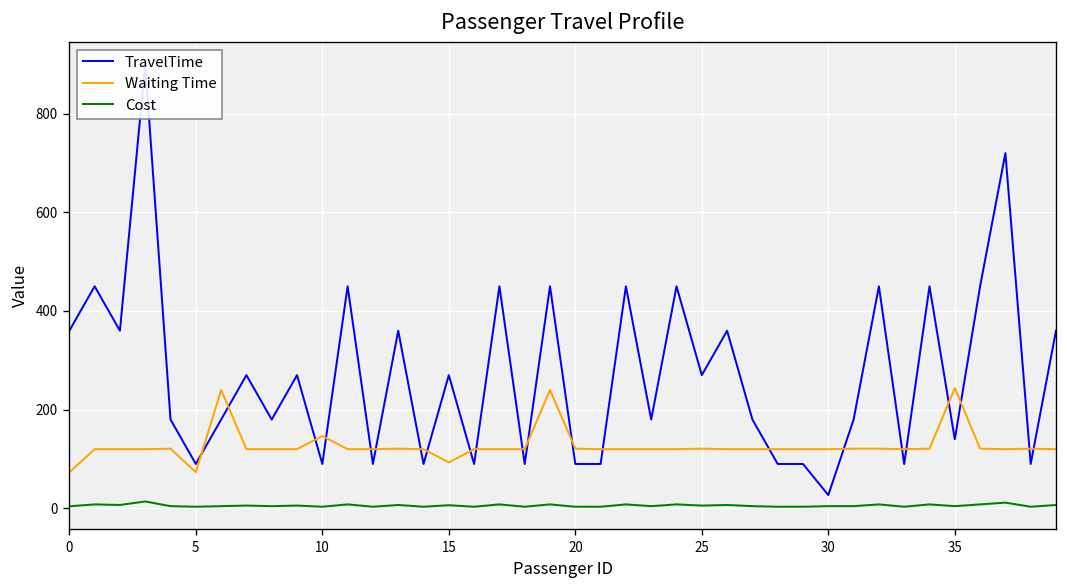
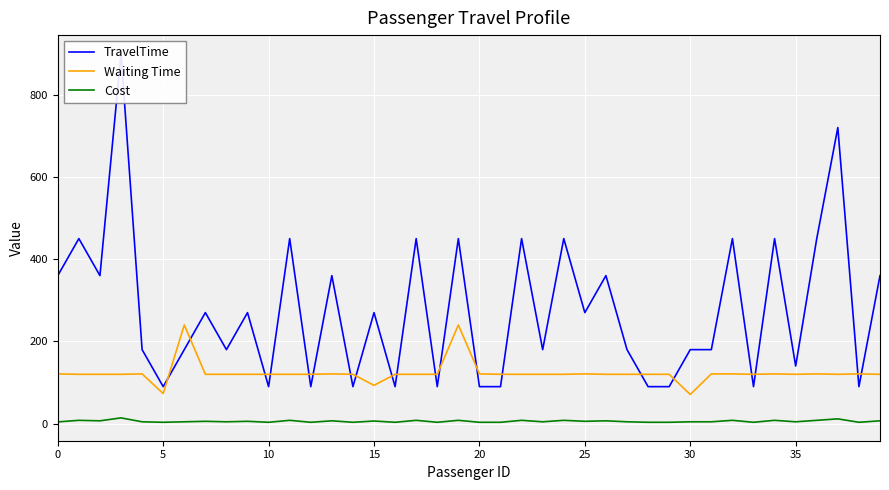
Waiting Time, 0: 70 -> 120
Waiting Time, 10: 150 -> 120
TravelTime, 30: 30 -> 180
Waiting Time, 30: 120 -> 70
Waiting Time, 35: 240 -> 120
